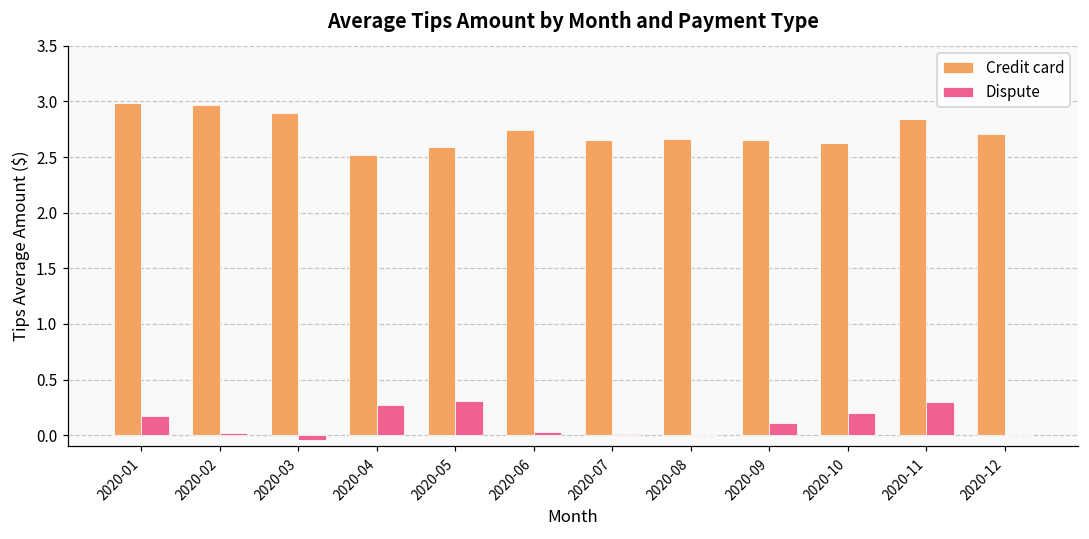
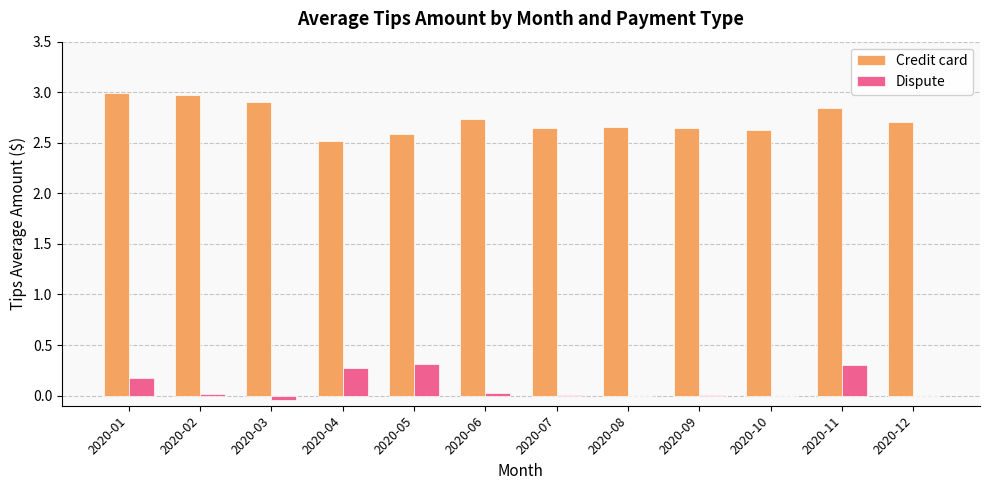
Dispute, 2020-09: 0.11 -> 0.01
Dispute, 2020-10: 0.2 -> 0.0
